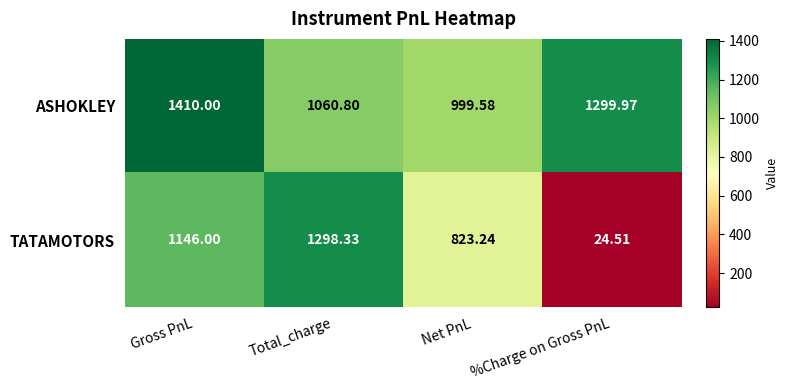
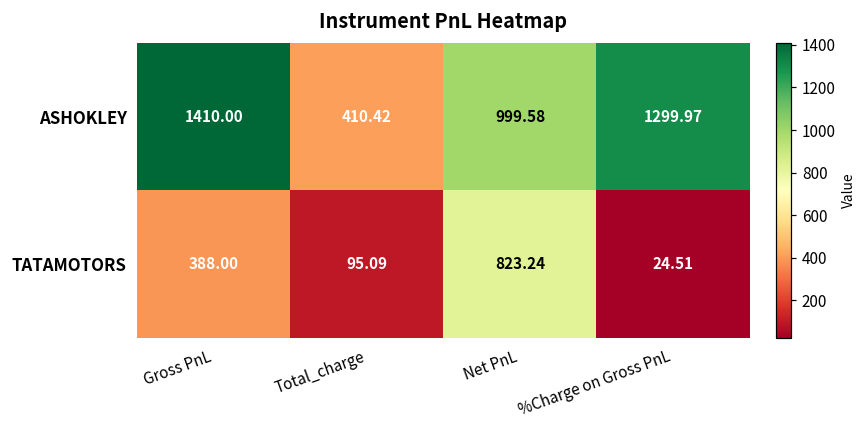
ASHOKLEY, Total_charge: 1060.80 -> 410.42
TATAMOTORS, Gross PnL: 1146.00 -> 388.00
TATAMOTORS, Total_charge: 1298.33 -> 95.09
